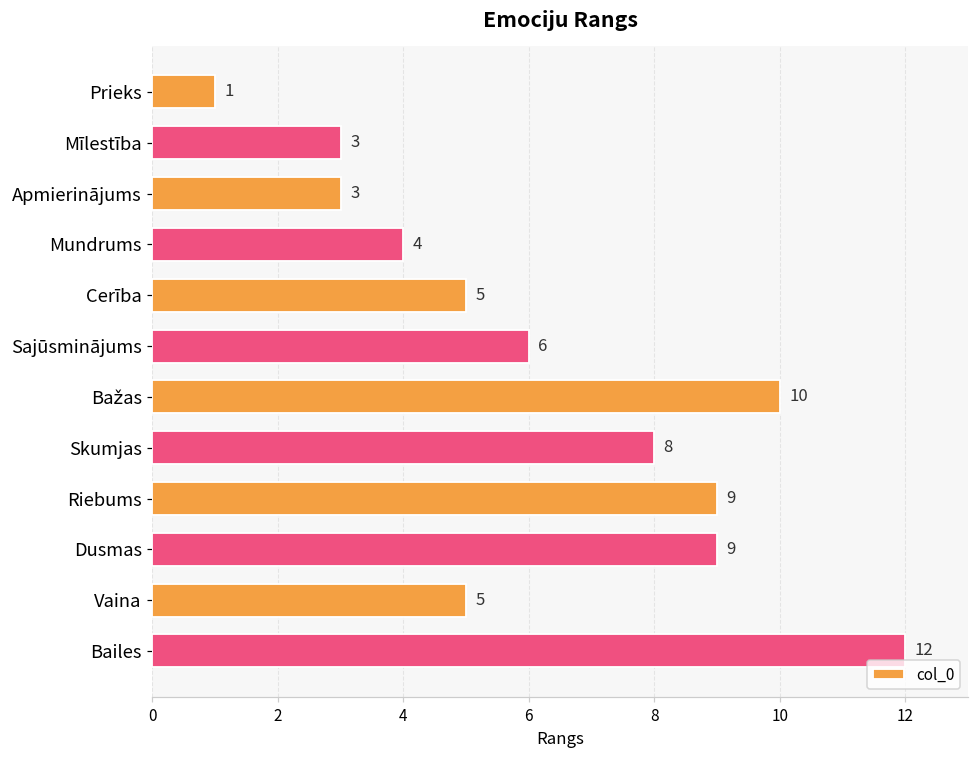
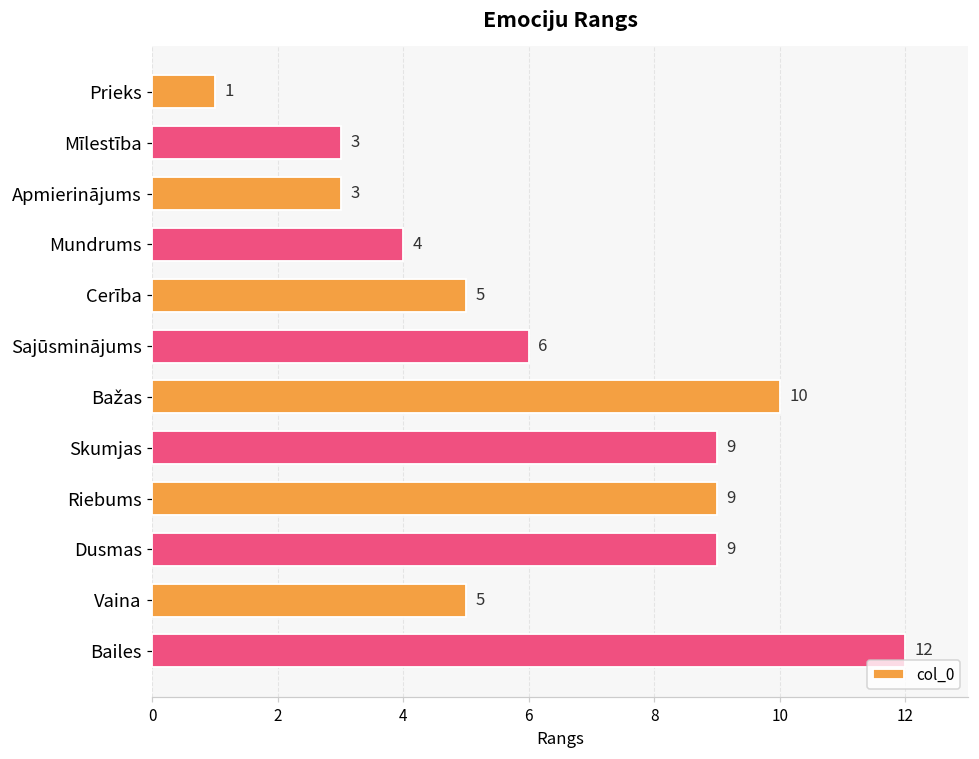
Skumjas: 8 -> 9
